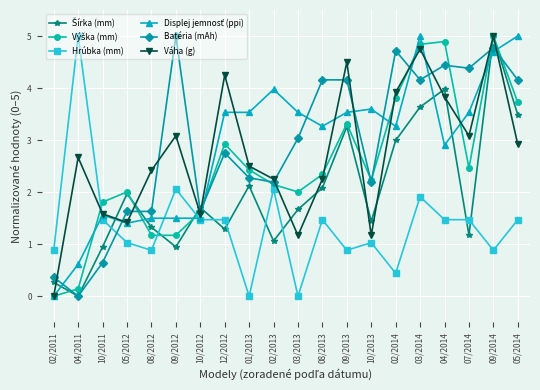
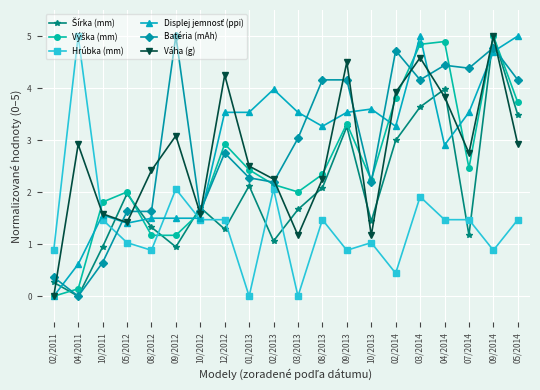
Váha (g), 04/2011: 2.7 -> 2.9
Váha (g), 03/2014: 4.8 -> 4.6
Váha (g), 07/2014: 3.1 -> 2.8
